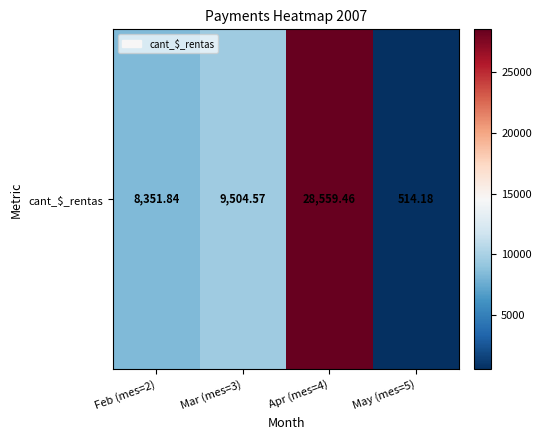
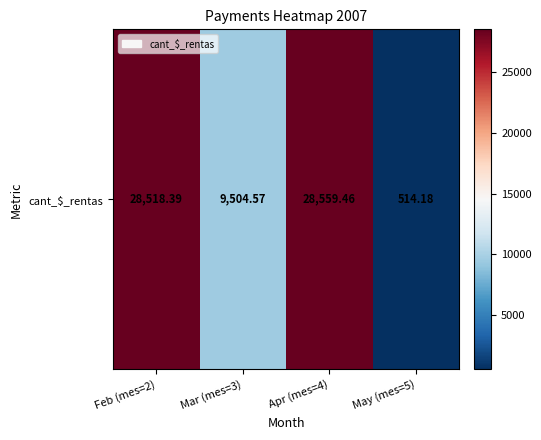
cant_$_rentas, Feb (mes=2): 8,351.84 -> 28,518.39
